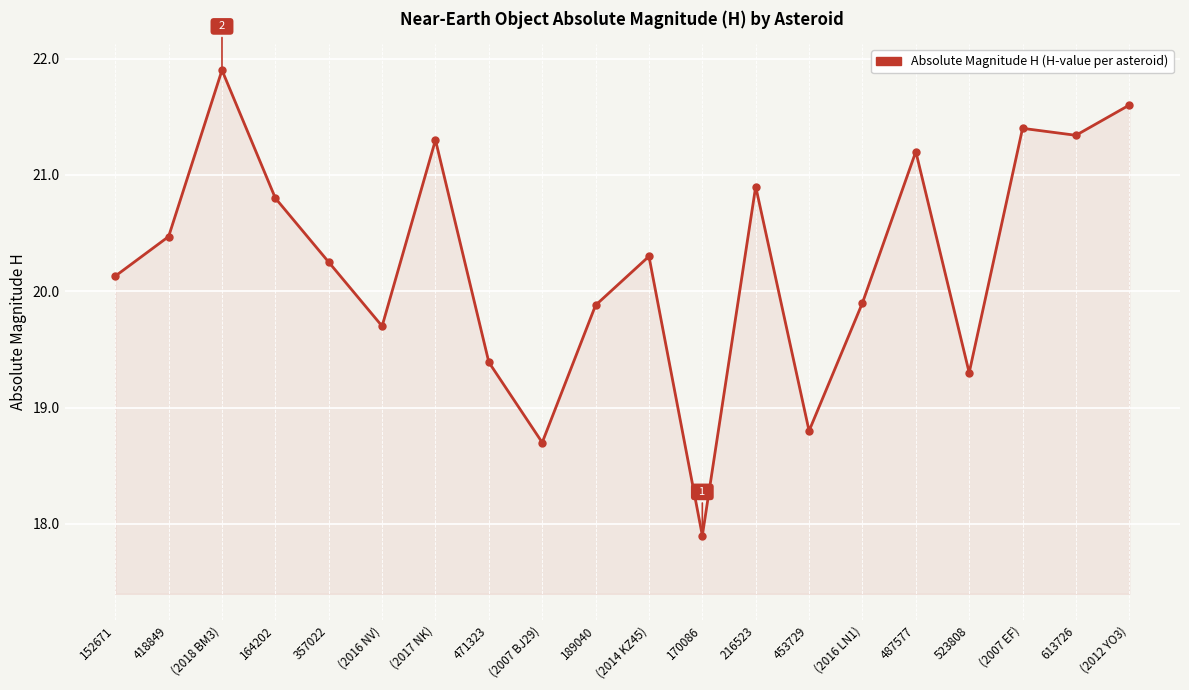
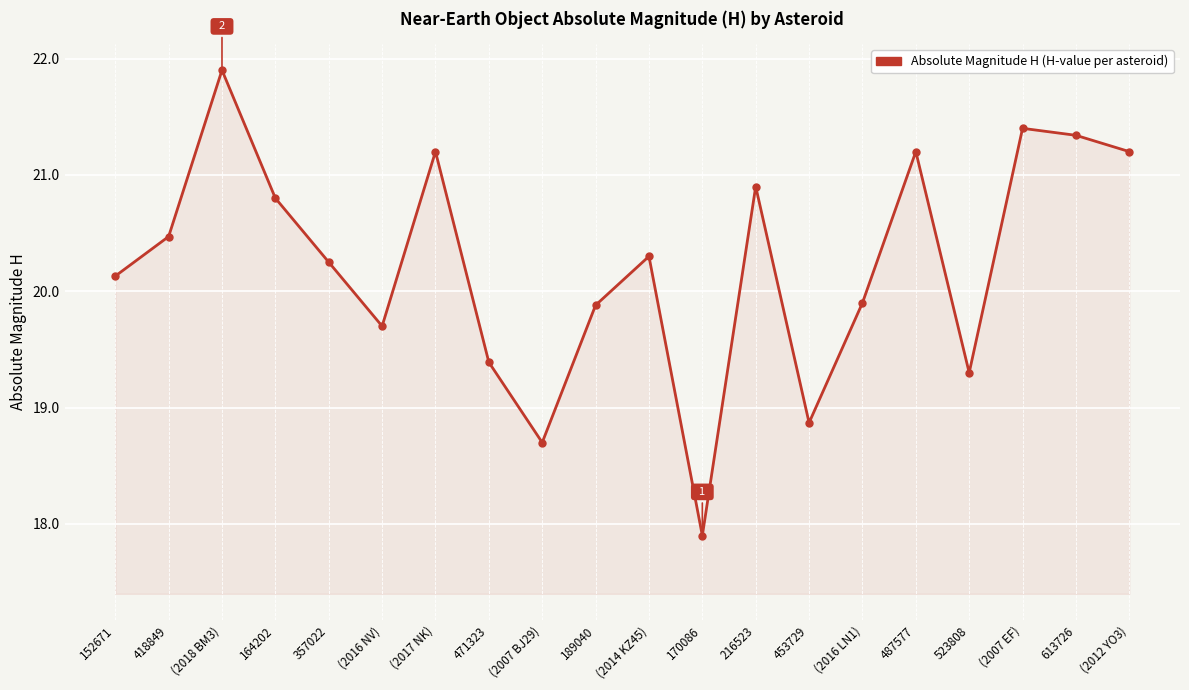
(2017 NK): 21.3 -> 21.2
453729: 18.80 -> 18.87
(2012 YO3): 21.6 -> 21.2
